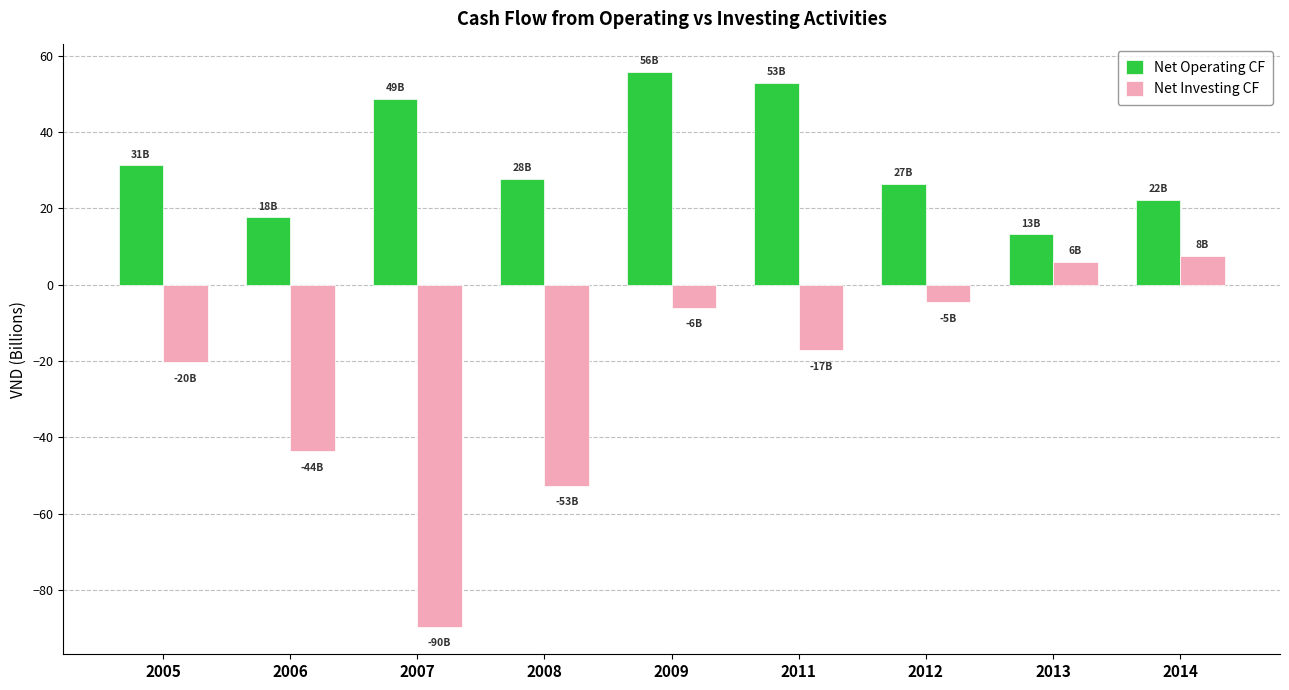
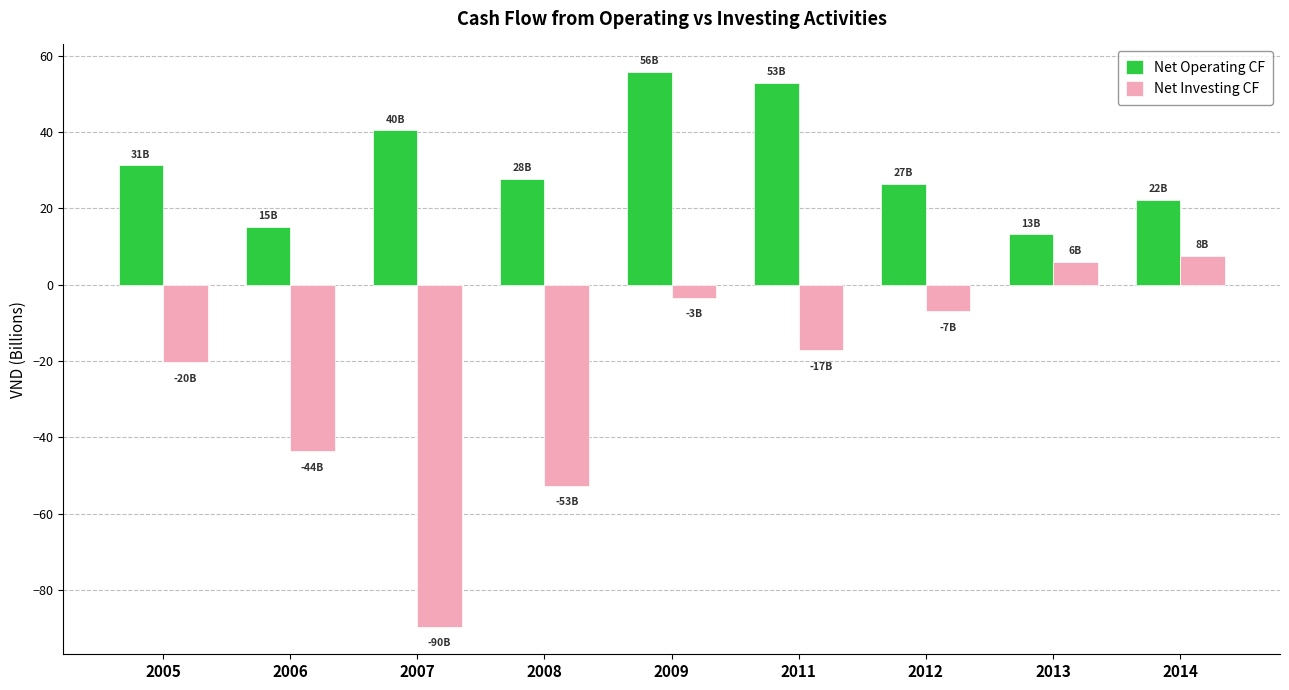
Net Operating CF, 2006: 18B -> 15B
Net Operating CF, 2007: 49B -> 40B
Net Investing CF, 2009: -6B -> -3B
Net Investing CF, 2012: -5B -> -7B
